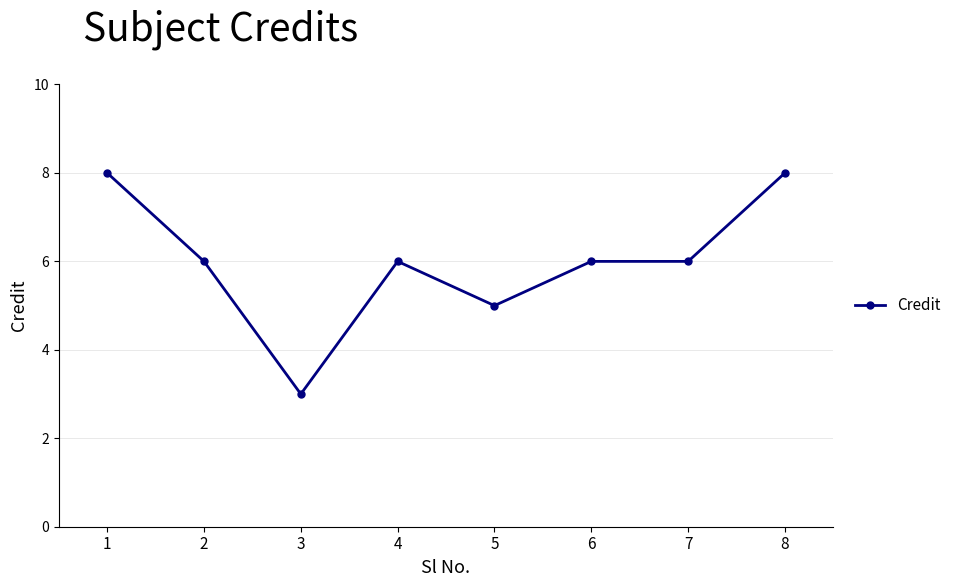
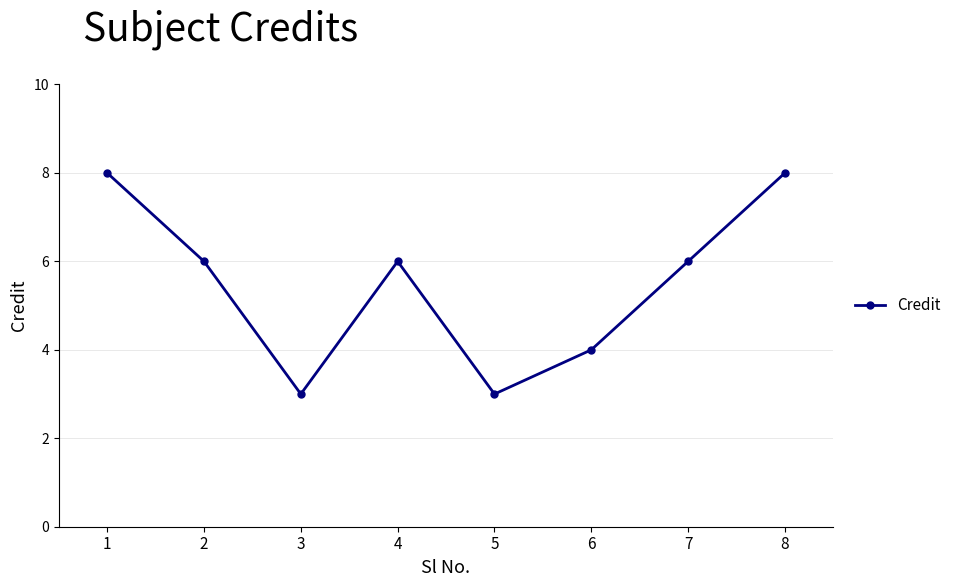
5: 5 -> 3
6: 6 -> 4
